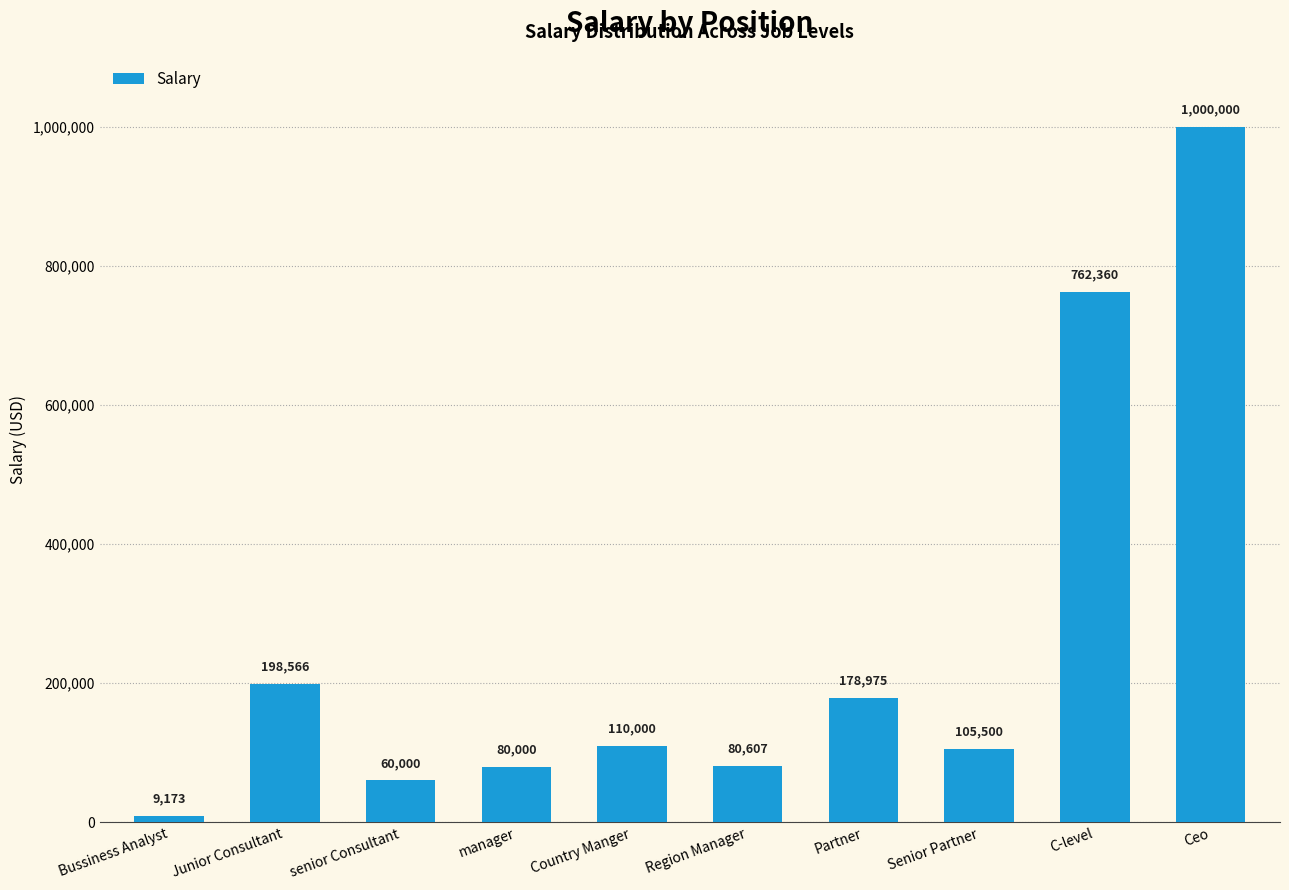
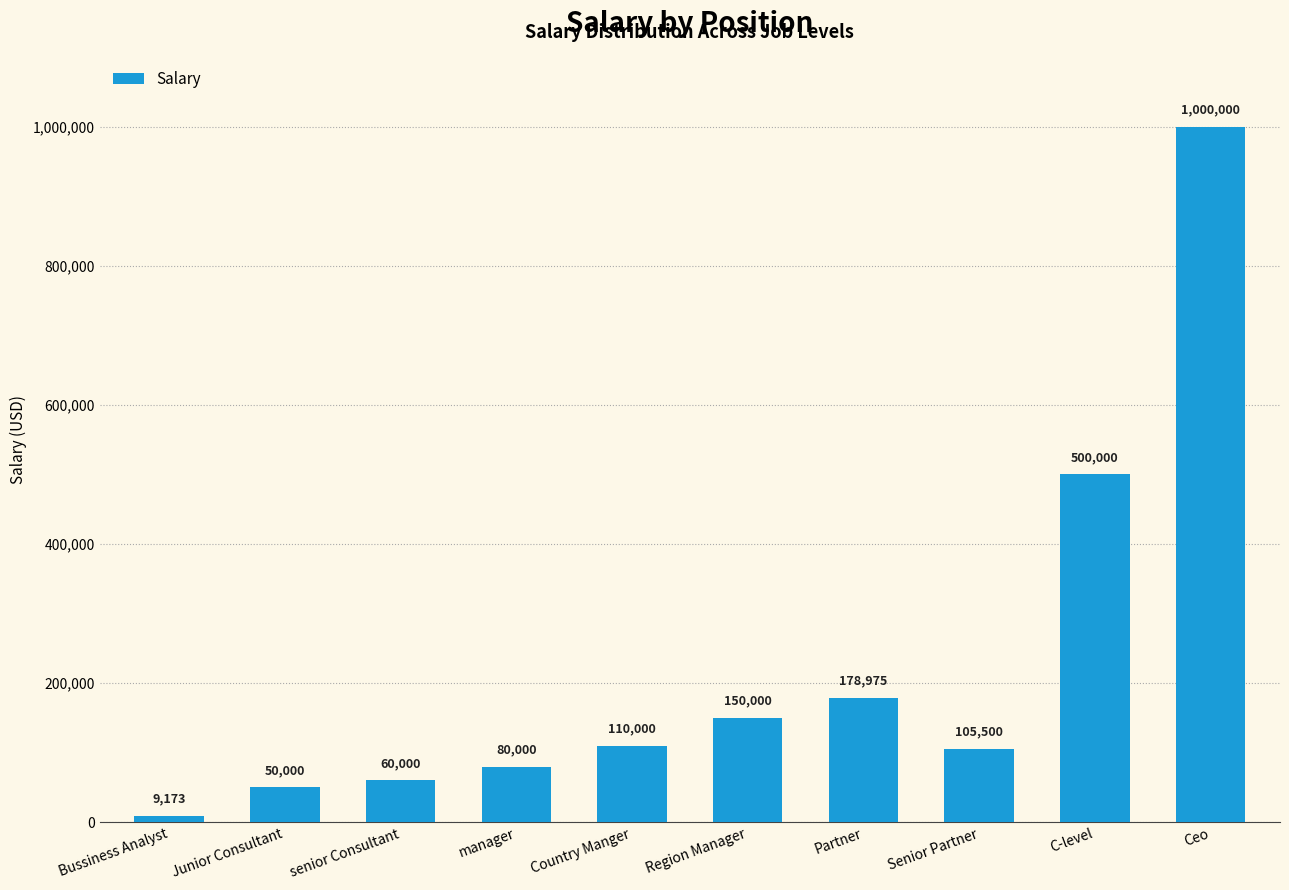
Junior Consultant: 198,566 -> 50,000
Region Manager: 80,607 -> 150,000
C-level: 762,360 -> 500,000
